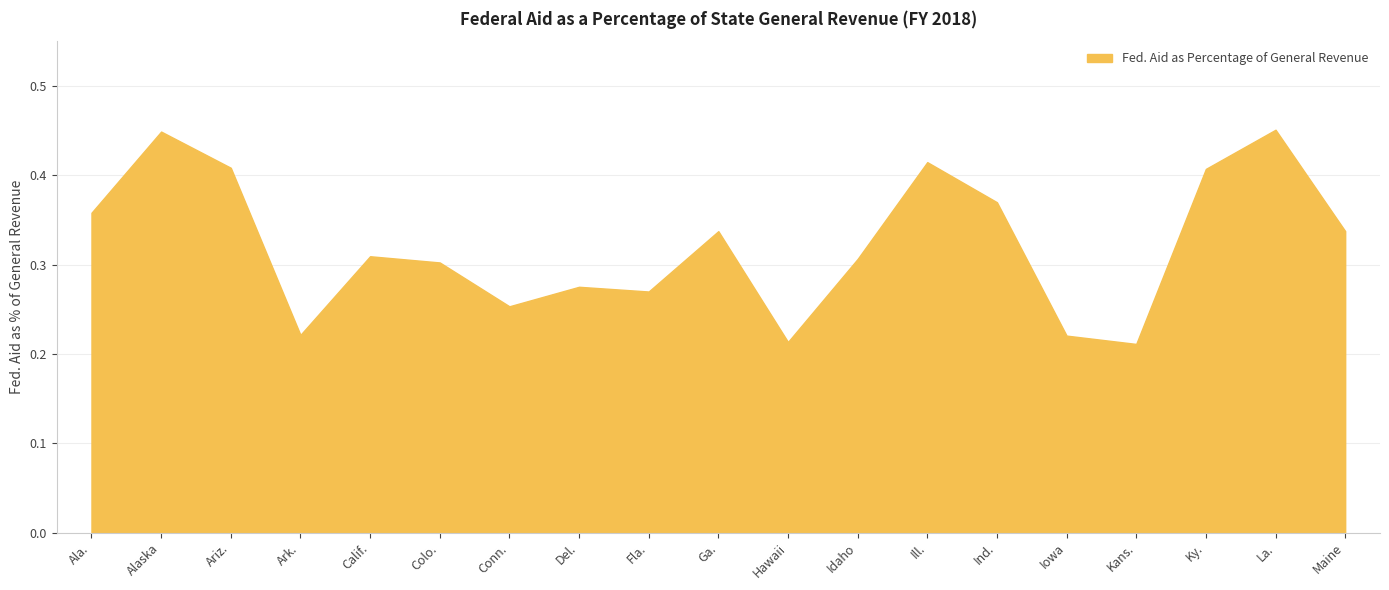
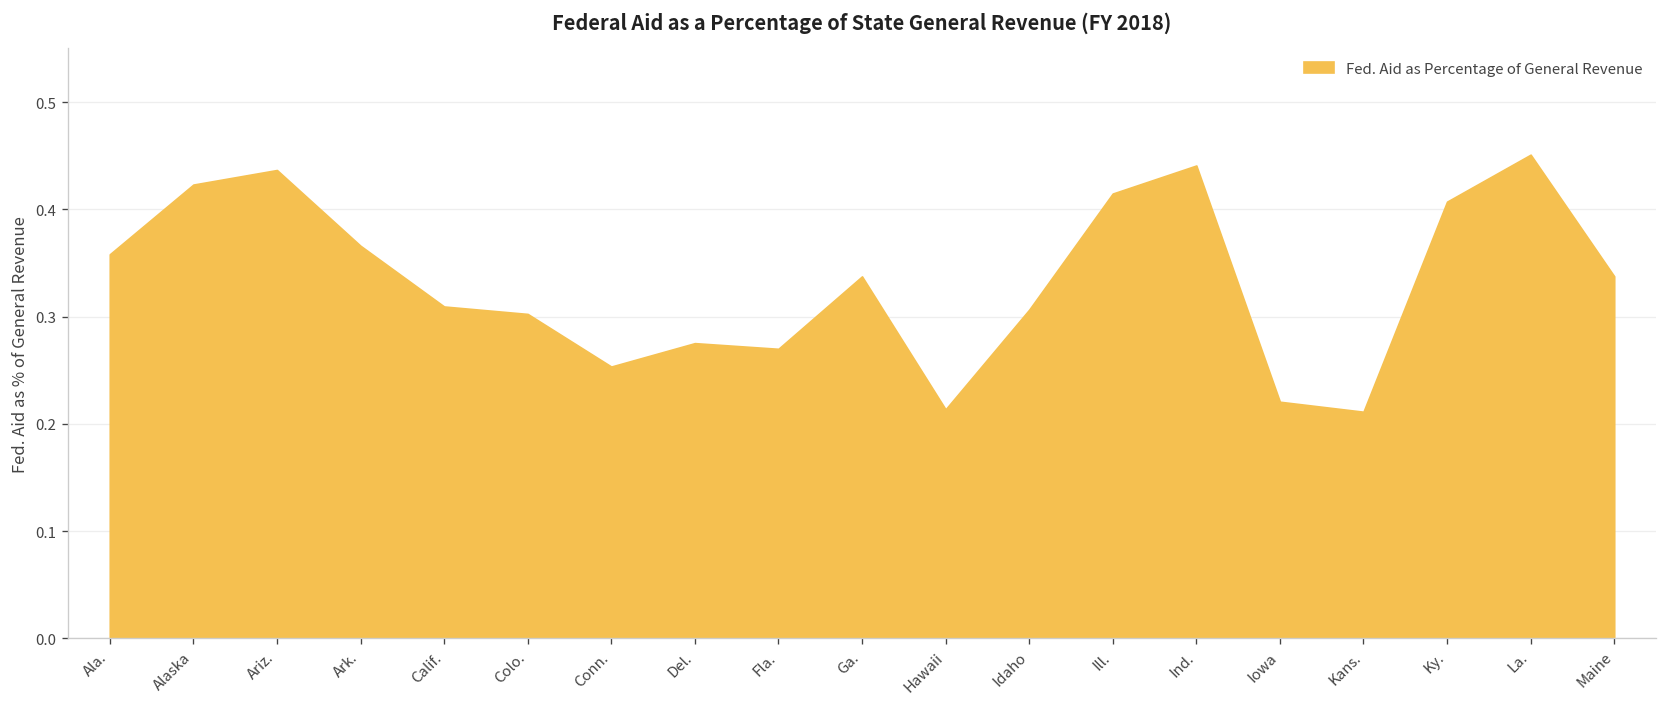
Alaska: 0.45 -> 0.42
Ariz.: 0.41 -> 0.44
Ark.: 0.22 -> 0.37
Ind.: 0.37 -> 0.44
